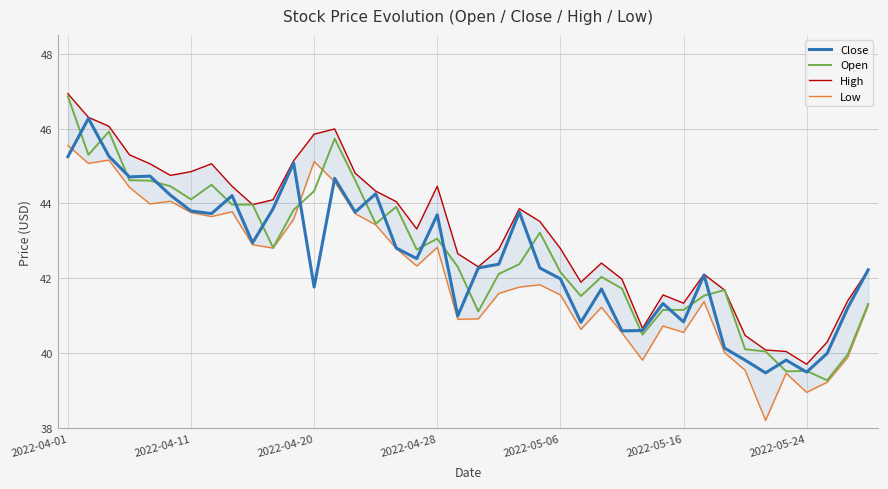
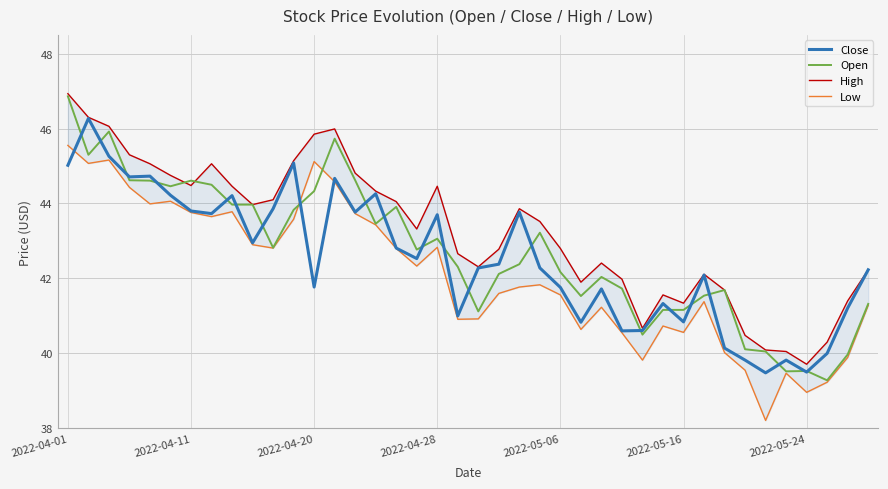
Close, 2022-04-01: 45.3 -> 45.0
Open, 2022-04-11: 44.1 -> 44.6
High, 2022-04-11: 44.9 -> 44.5
Close, 2022-05-06: 42.0 -> 41.8
